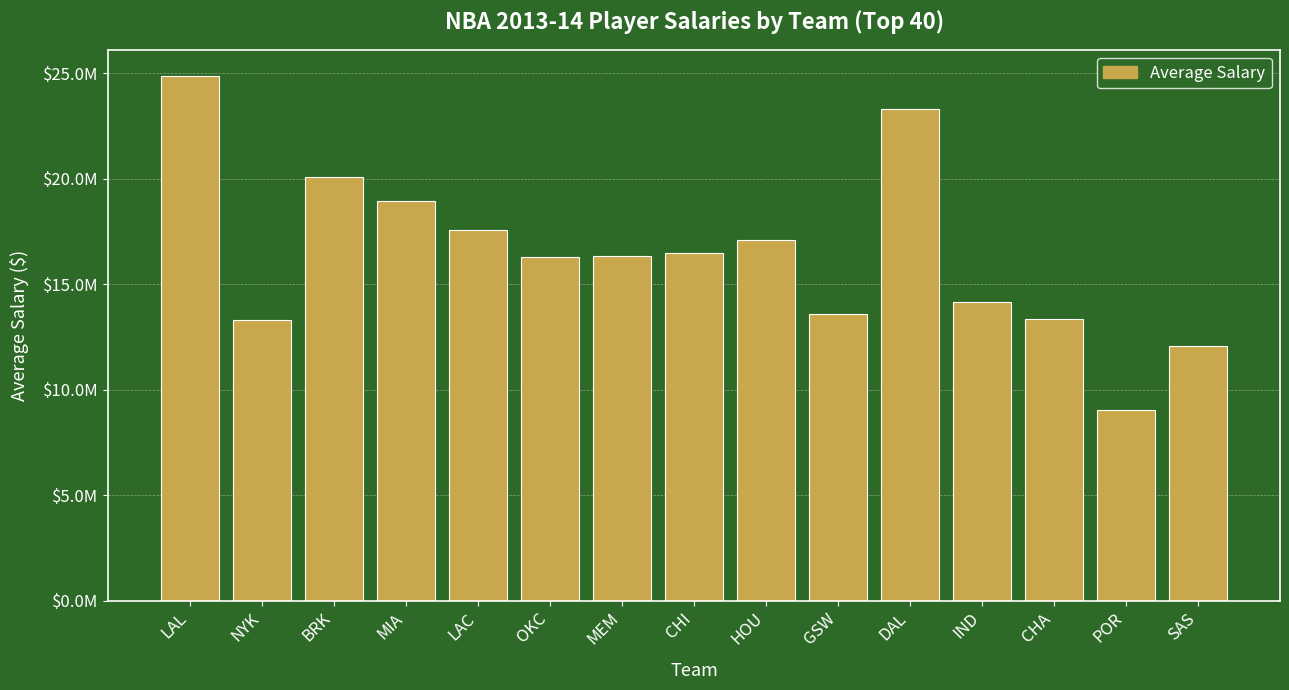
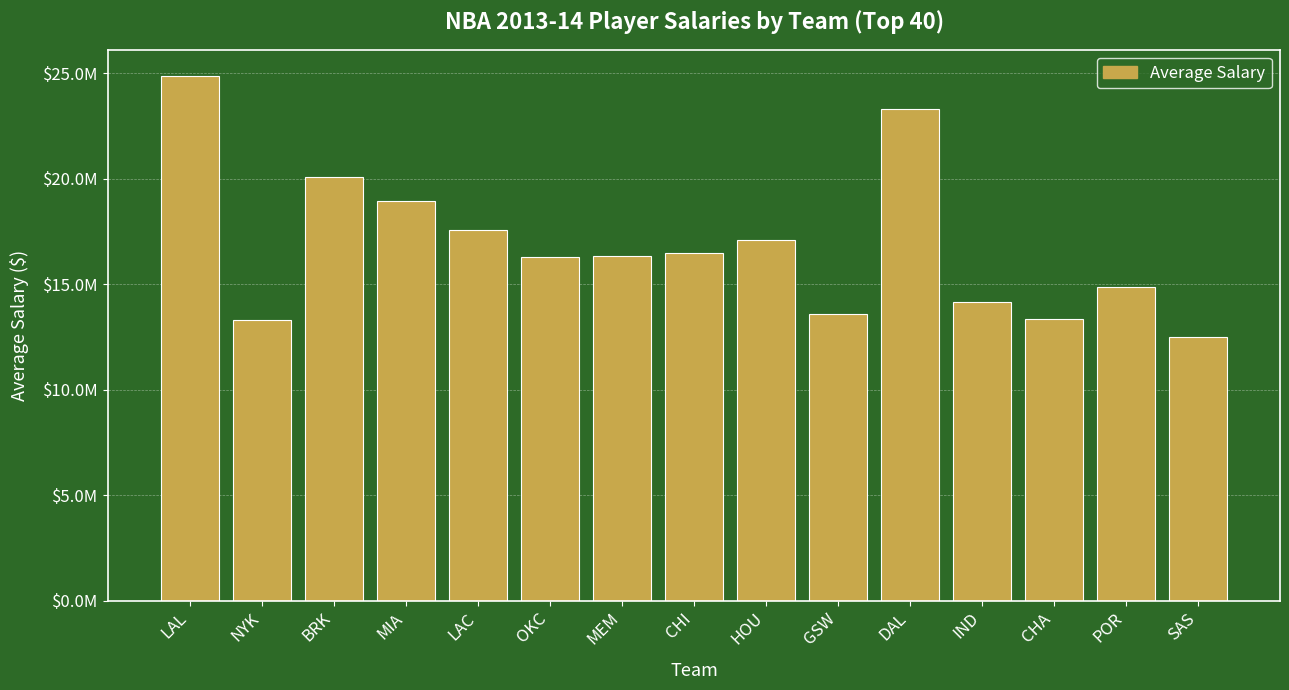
POR: $9000000 -> $14900000
SAS: $12100000 -> $12500000
